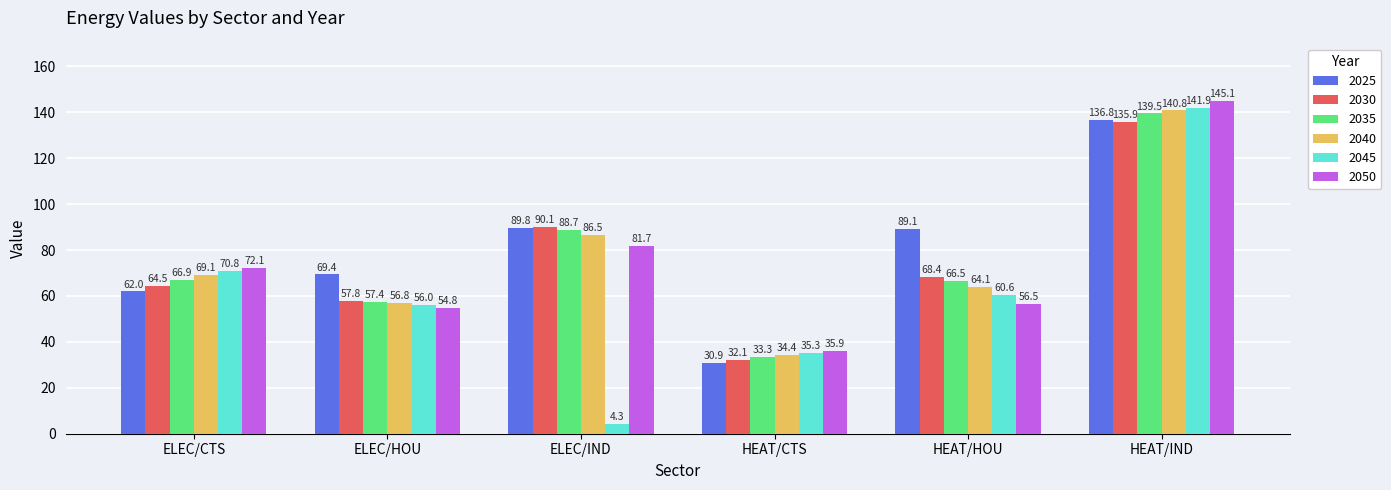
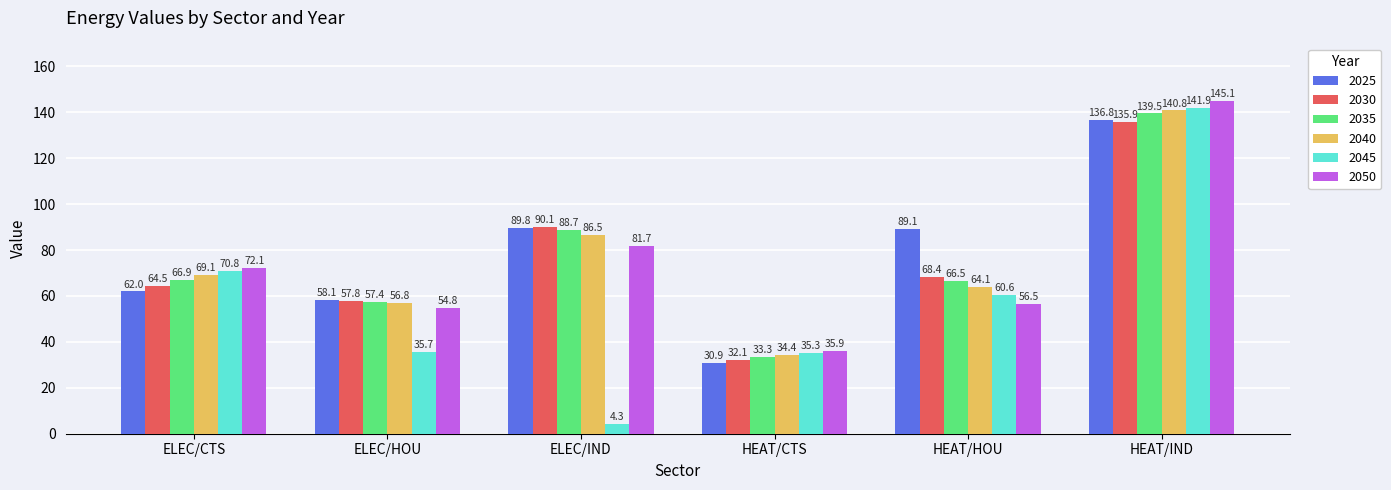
2025, ELEC/HOU: 69.4 -> 58.1
2045, ELEC/HOU: 56.0 -> 35.7
